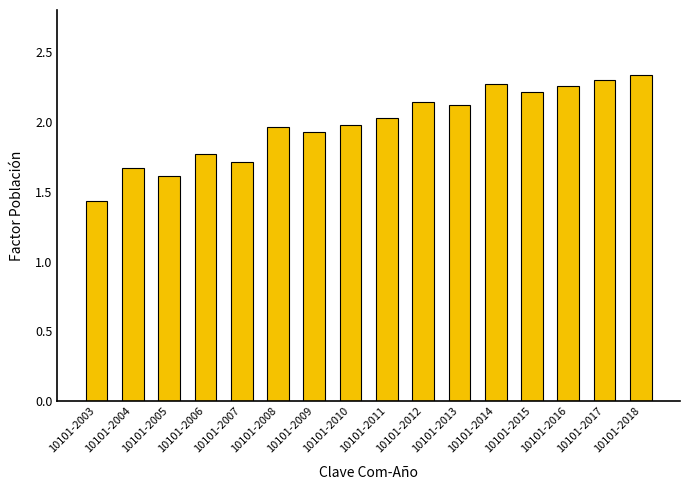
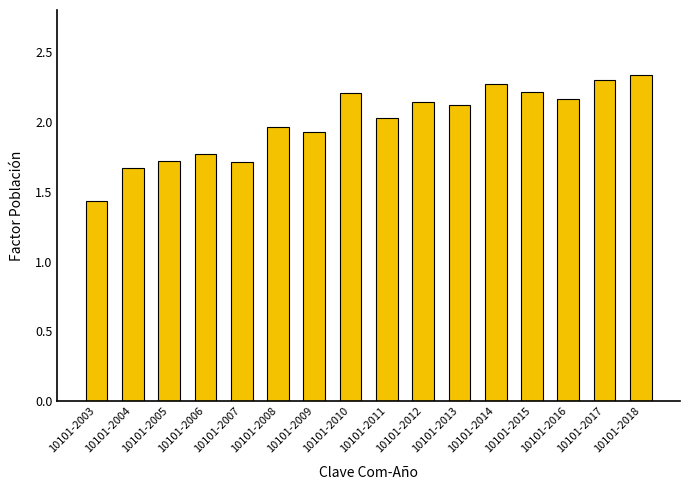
10101-2005: 1.61 -> 1.72
10101-2010: 1.98 -> 2.21
10101-2016: 2.26 -> 2.16
